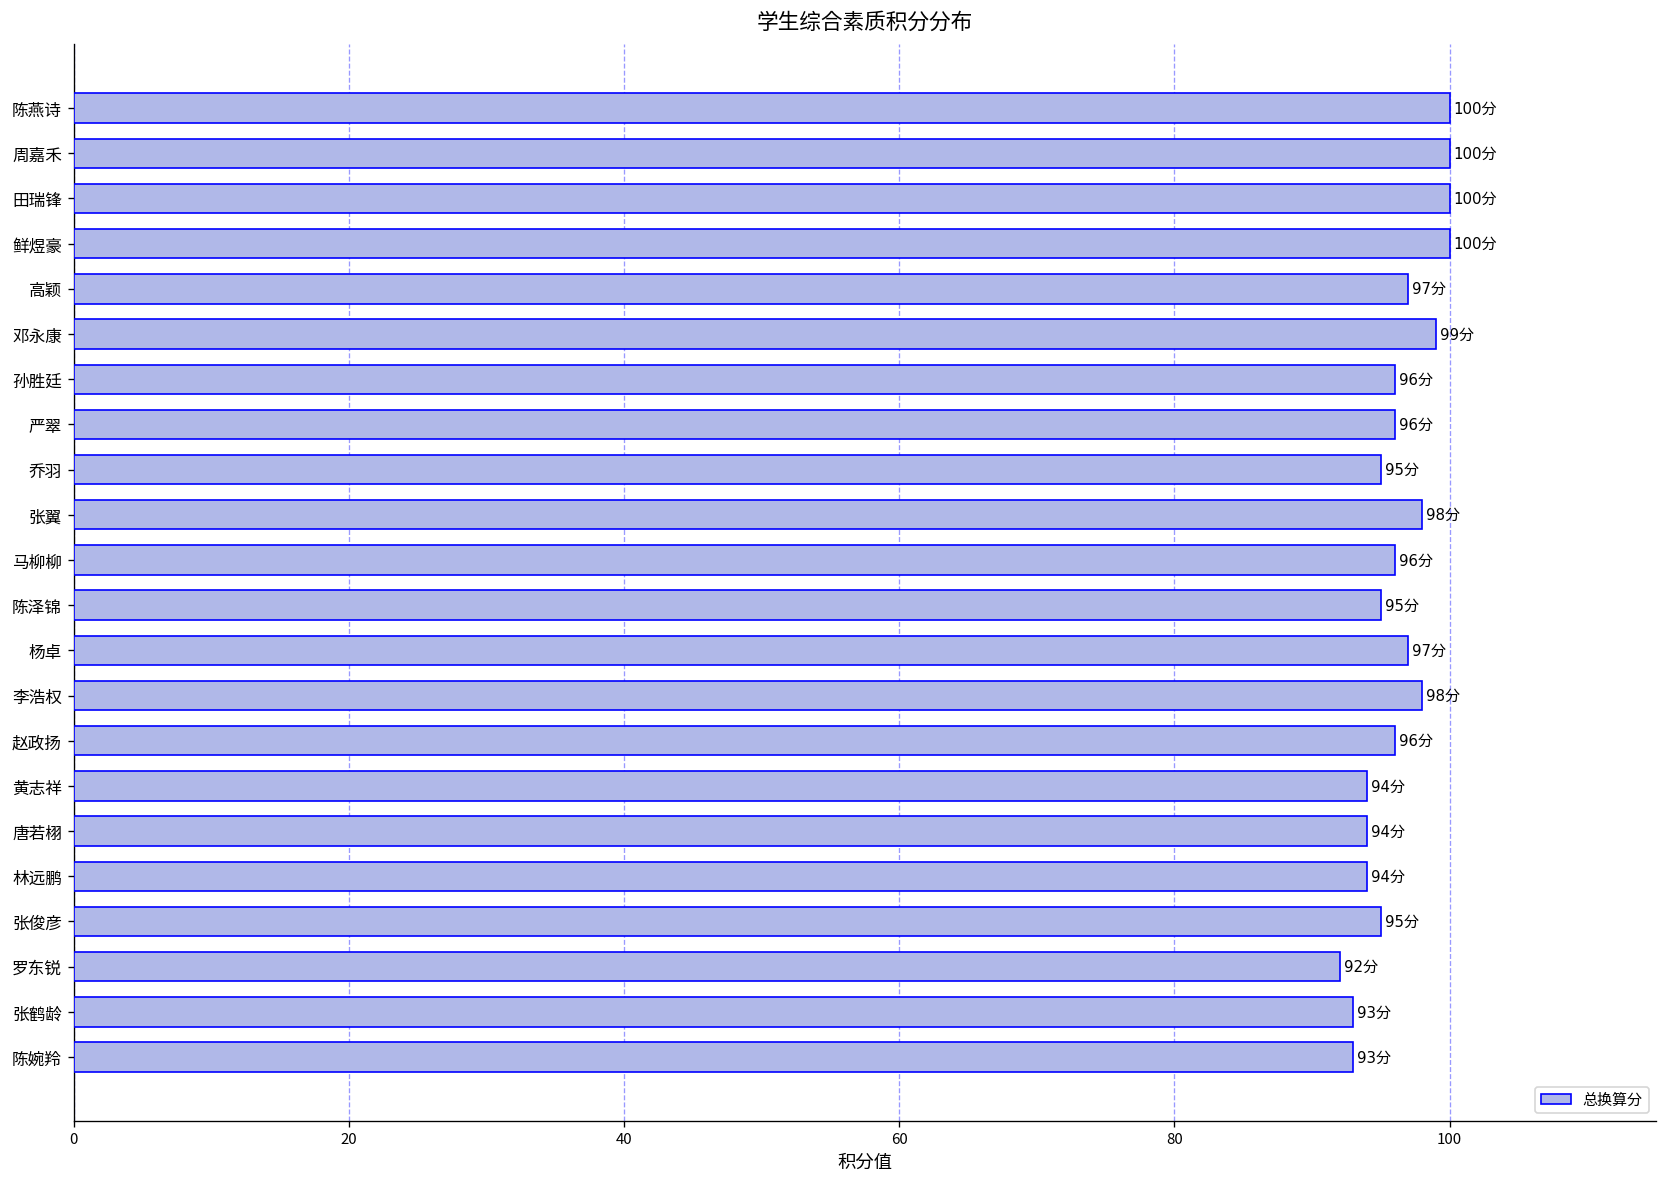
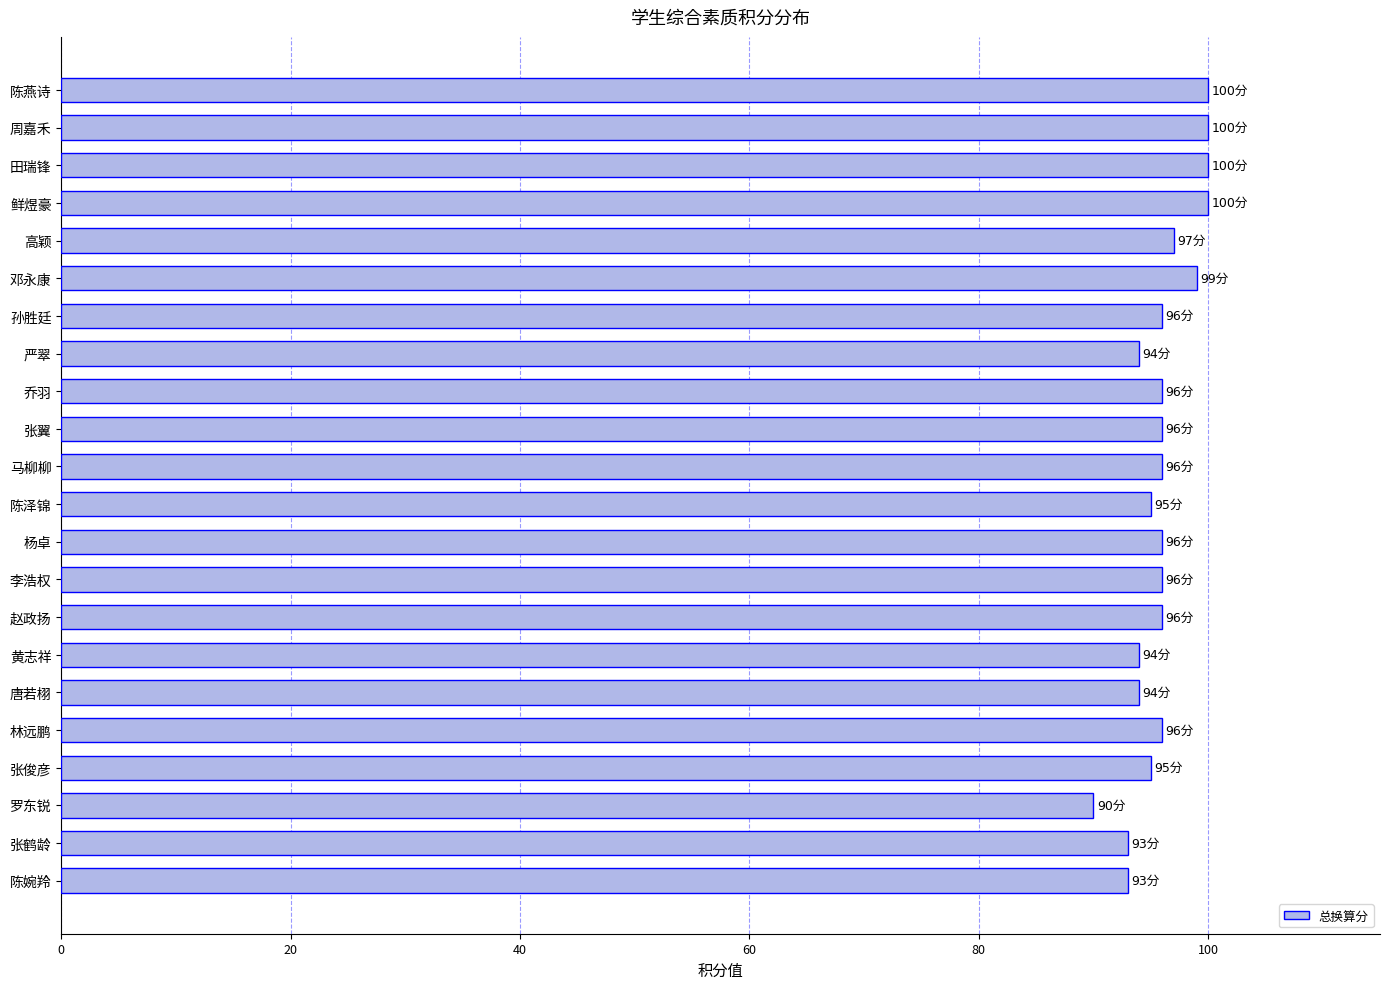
严翠: 96分 -> 94分
乔羽: 95分 -> 96分
张翼: 98分 -> 96分
杨卓: 97分 -> 96分
李浩权: 98分 -> 96分
林远鹏: 94分 -> 96分
罗东锐: 92分 -> 90分
